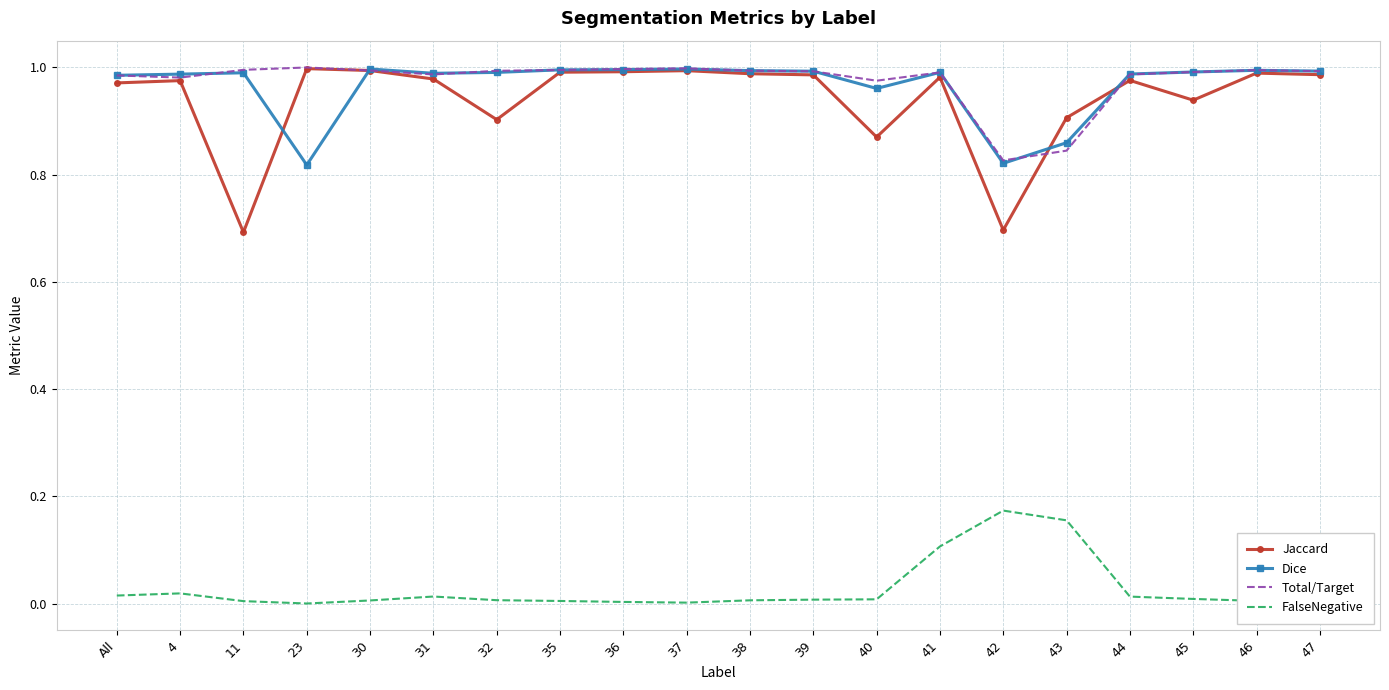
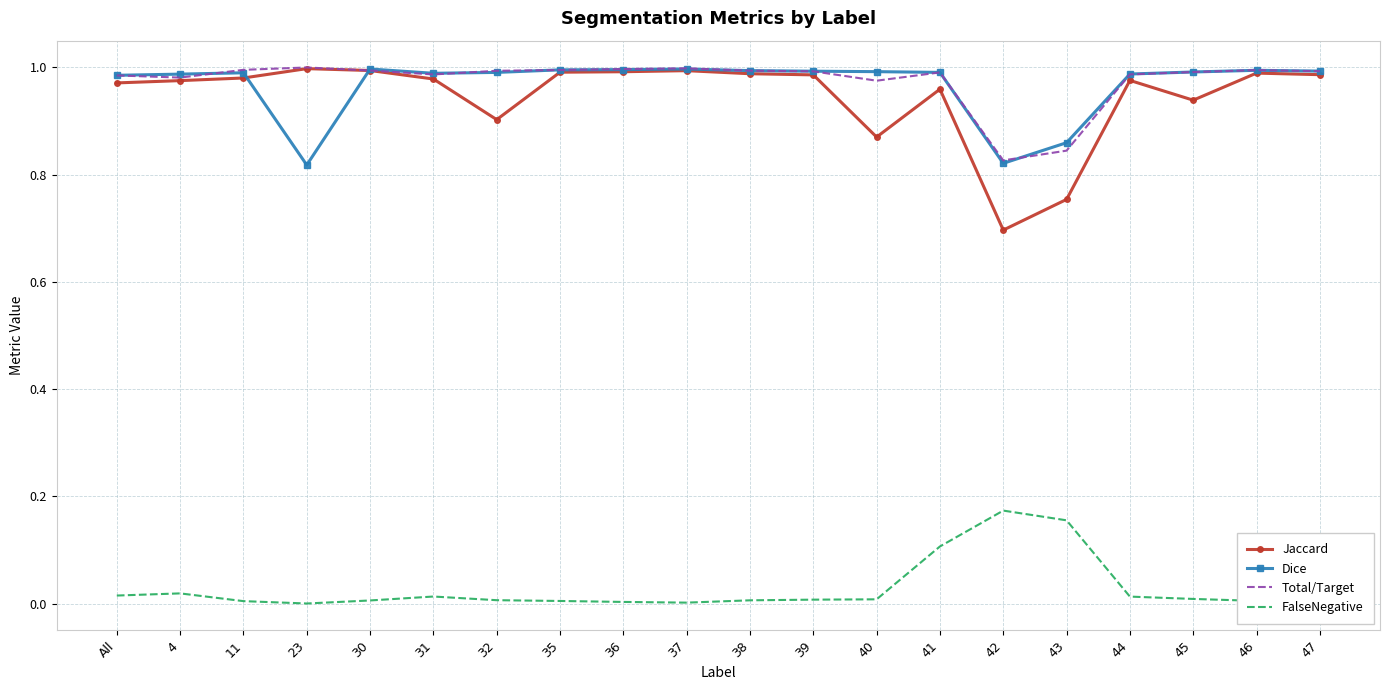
Jaccard, 11: 0.69 -> 0.98
Dice, 40: 0.96 -> 0.99
Jaccard, 41: 0.98 -> 0.96
Jaccard, 43: 0.91 -> 0.75
